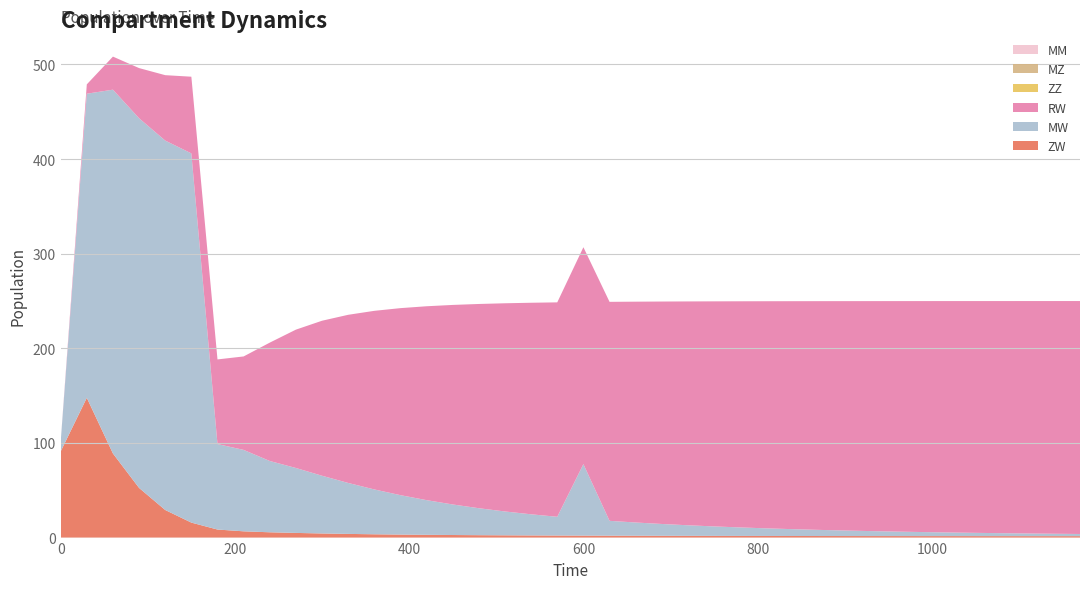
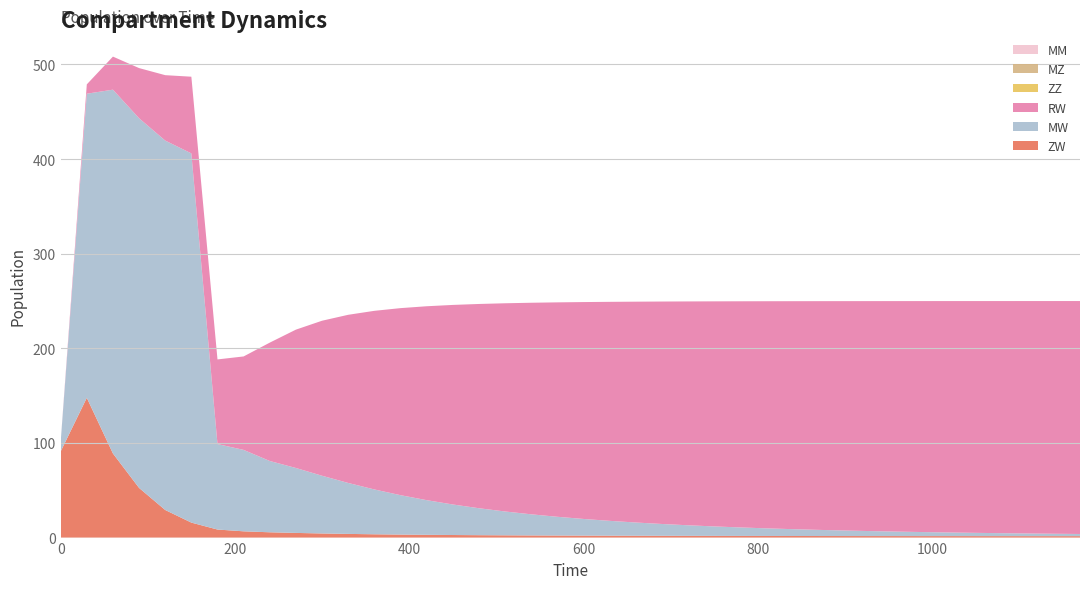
MW, 600: 80 -> 20
